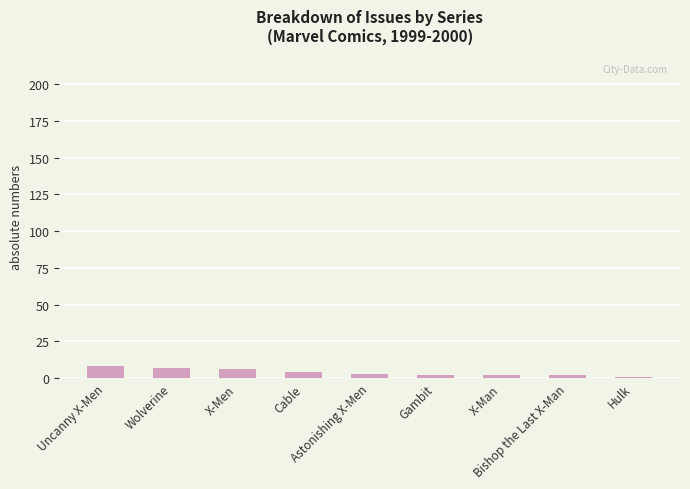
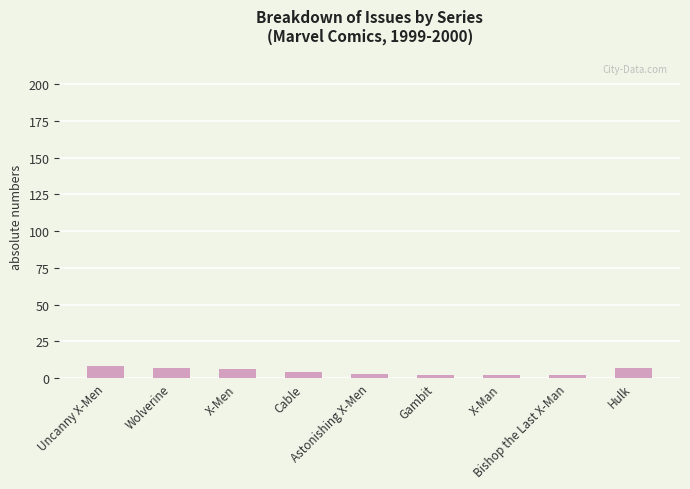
Hulk: 1 -> 7
